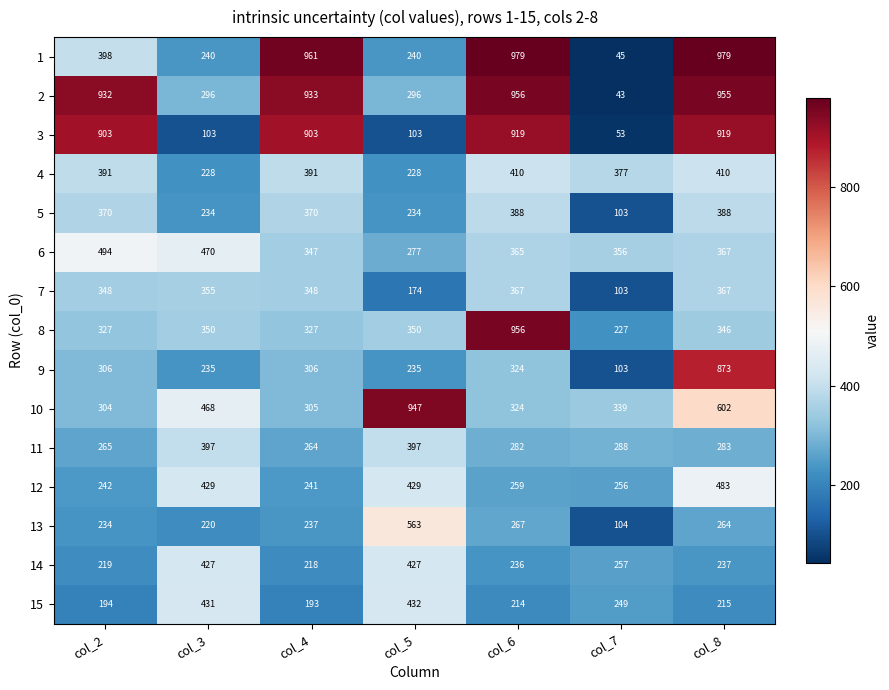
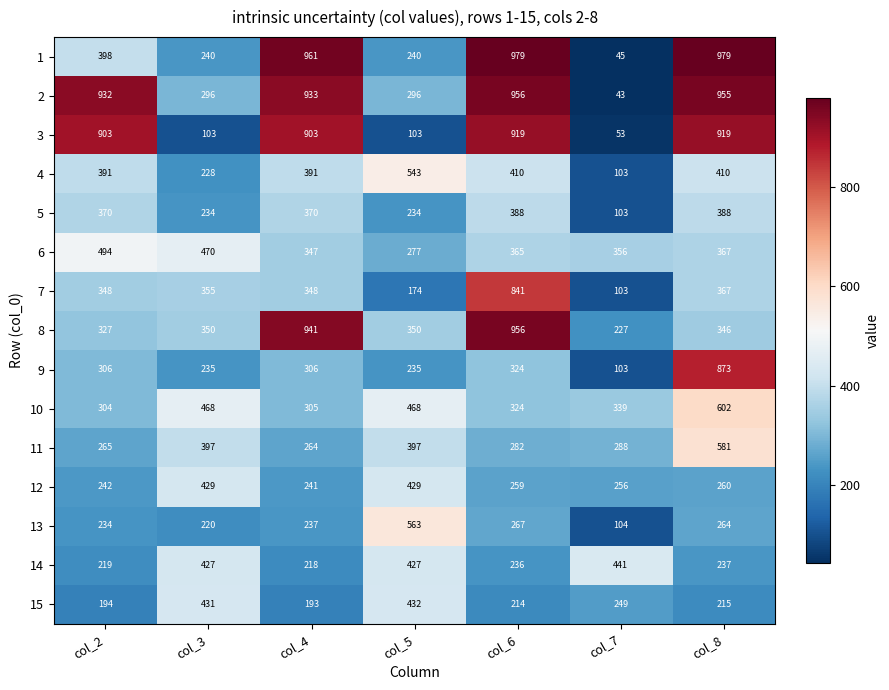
4, col_5: 228 -> 543
4, col_7: 377 -> 103
7, col_6: 367 -> 841
8, col_4: 327 -> 941
10, col_5: 947 -> 468
11, col_8: 283 -> 581
12, col_8: 483 -> 260
14, col_7: 257 -> 441
